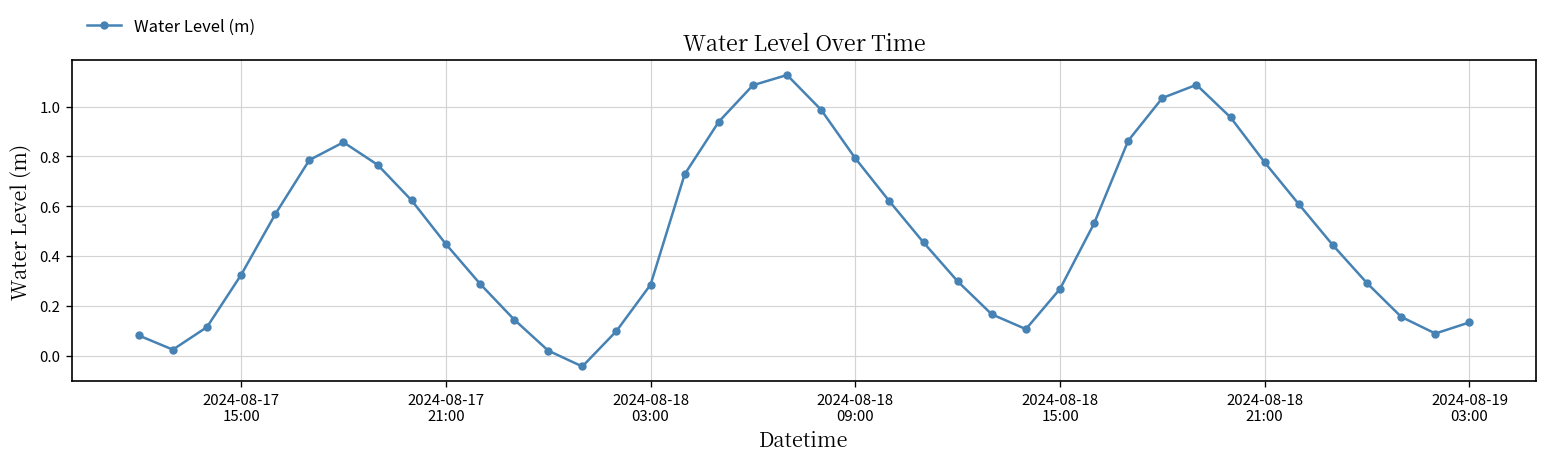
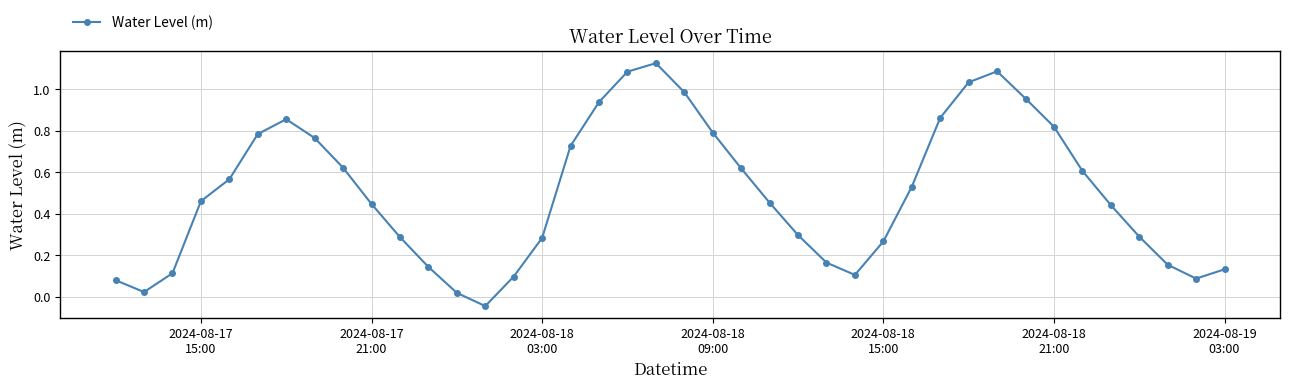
2024-08-17 15:00: 0.32 -> 0.46
2024-08-18 21:00: 0.78 -> 0.82
